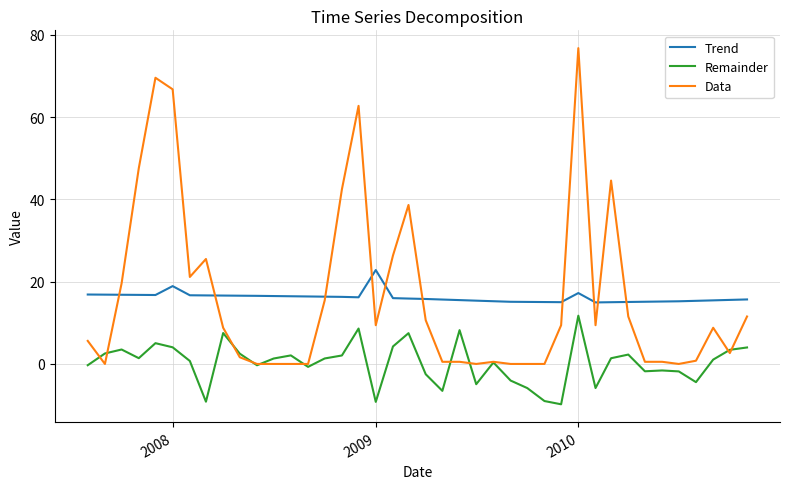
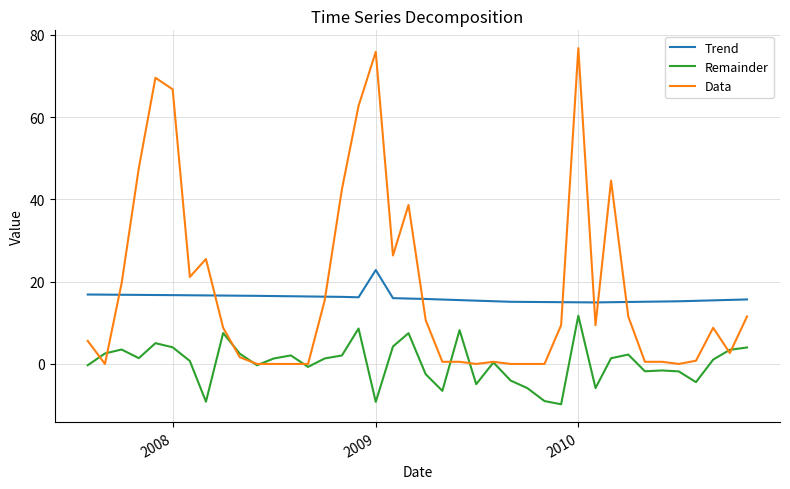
Trend, 2008: 19 -> 17
Data, 2009: 9 -> 76
Trend, 2010: 17 -> 15
